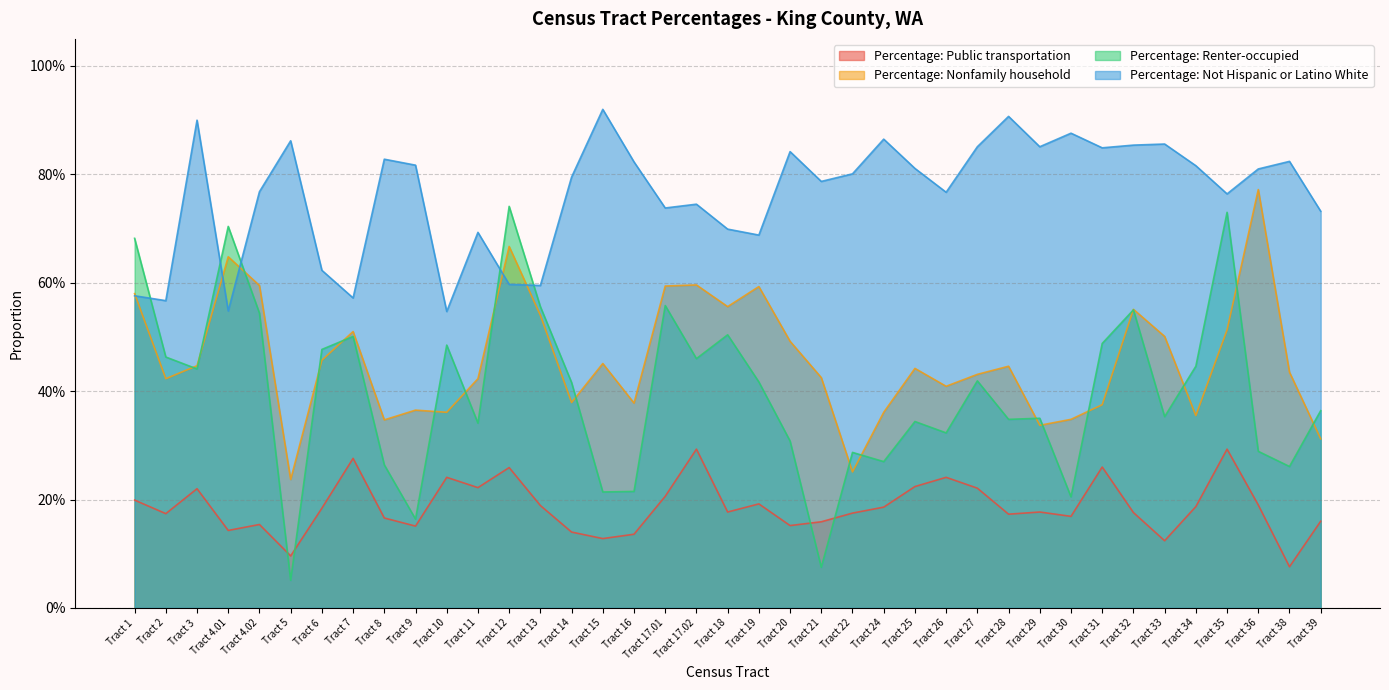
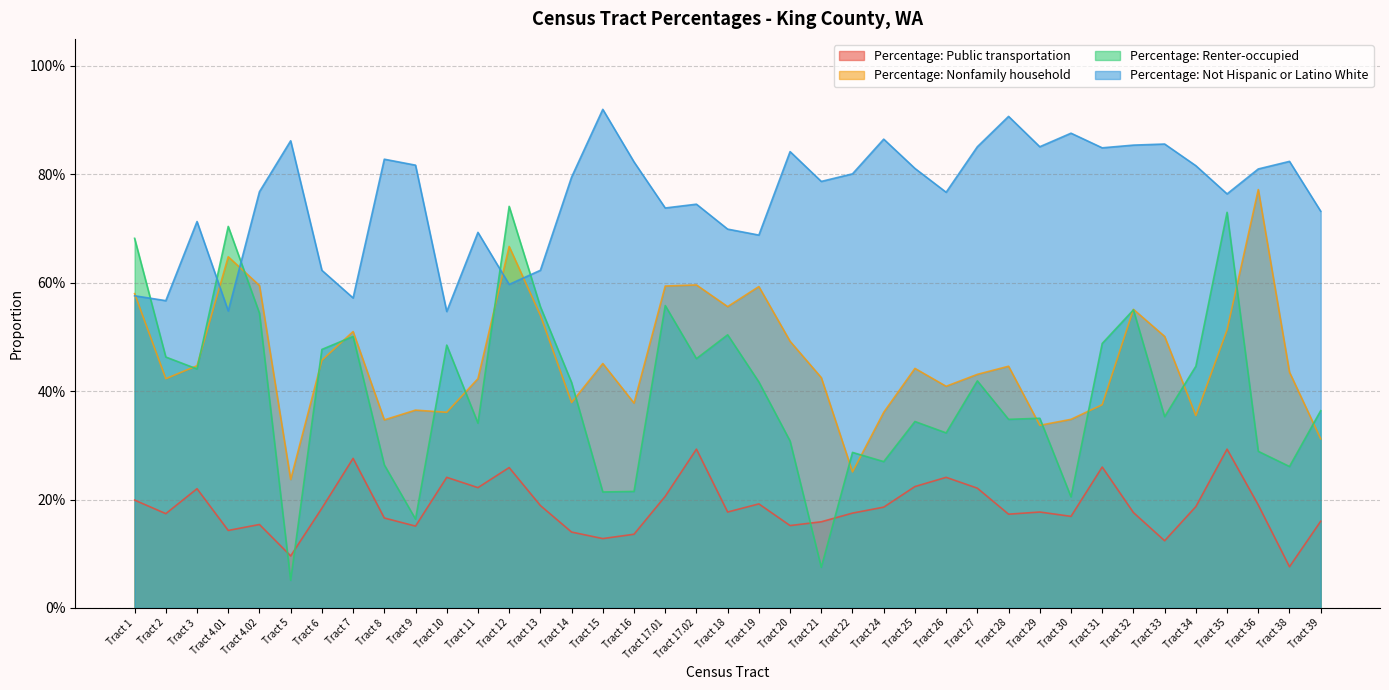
Percentage: Not Hispanic or Latino White, Tract 3: 90% -> 71%
Percentage: Not Hispanic or Latino White, Tract 13: 60% -> 62%
